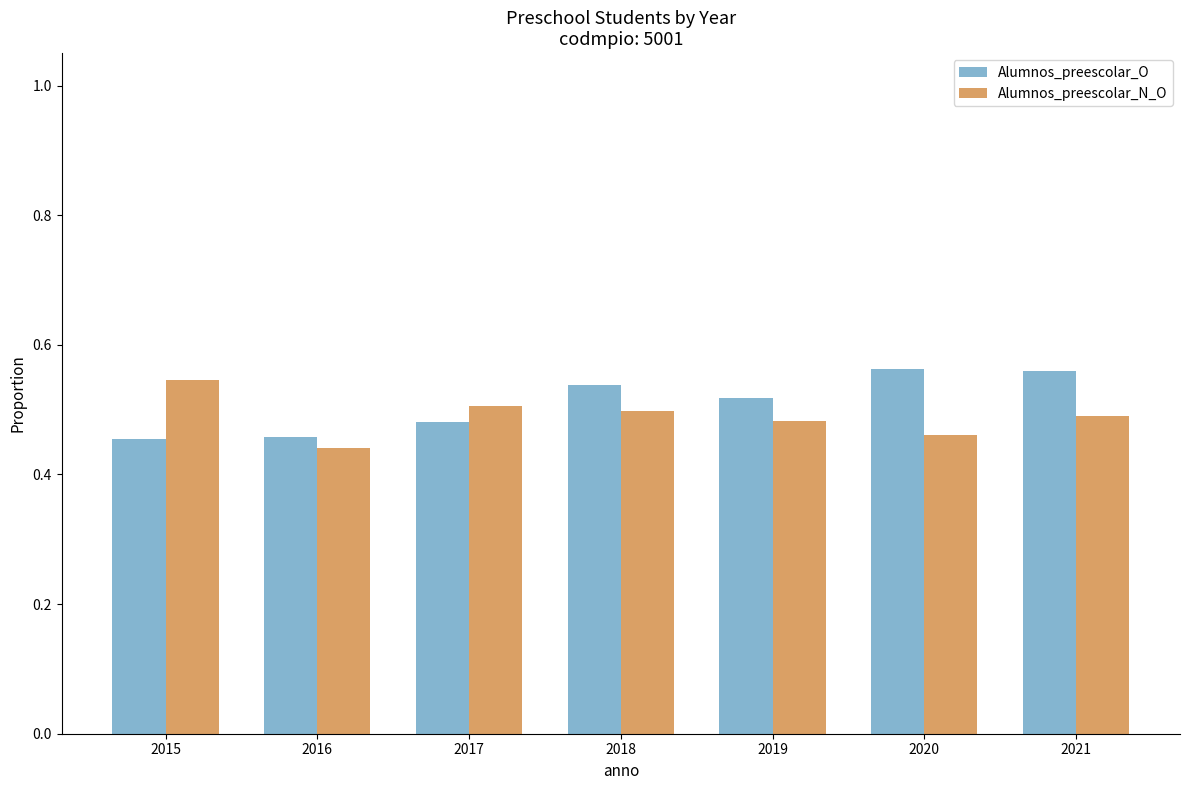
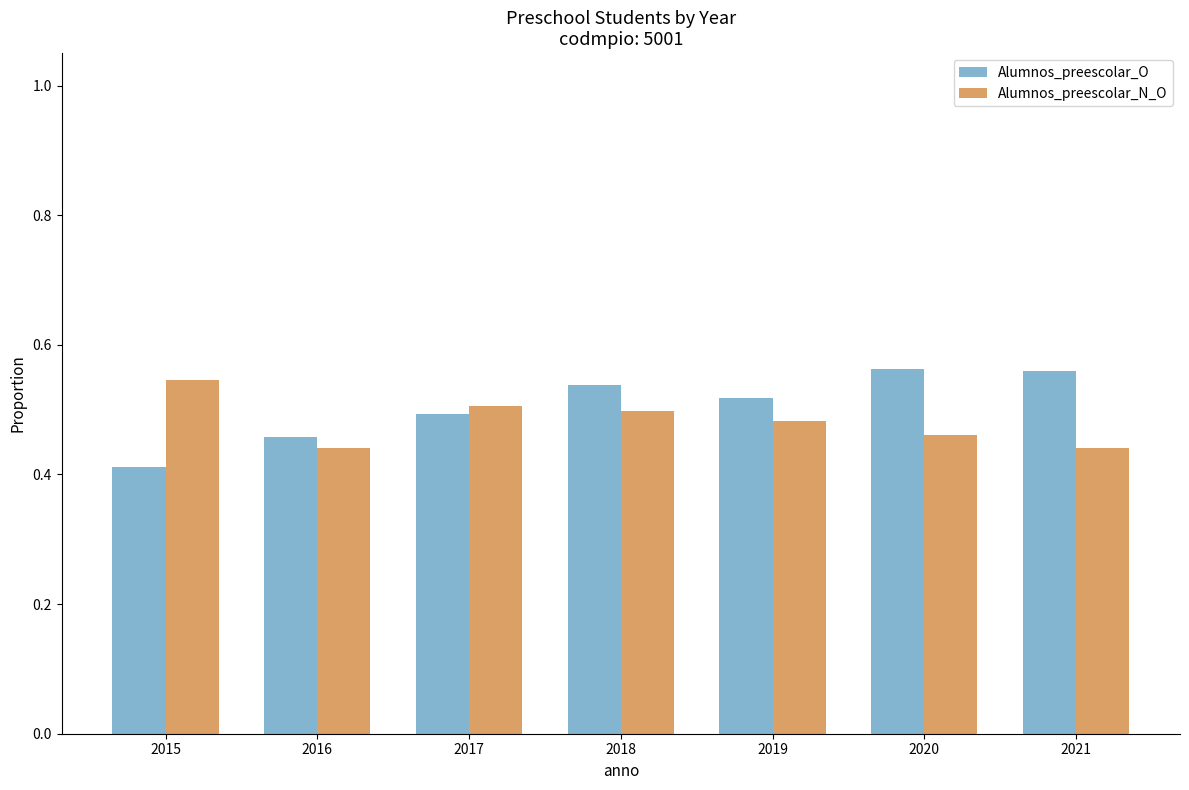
Alumnos_preescolar_O, 2015: 0.45 -> 0.41
Alumnos_preescolar_O, 2017: 0.48 -> 0.49
Alumnos_preescolar_N_O, 2021: 0.49 -> 0.44
